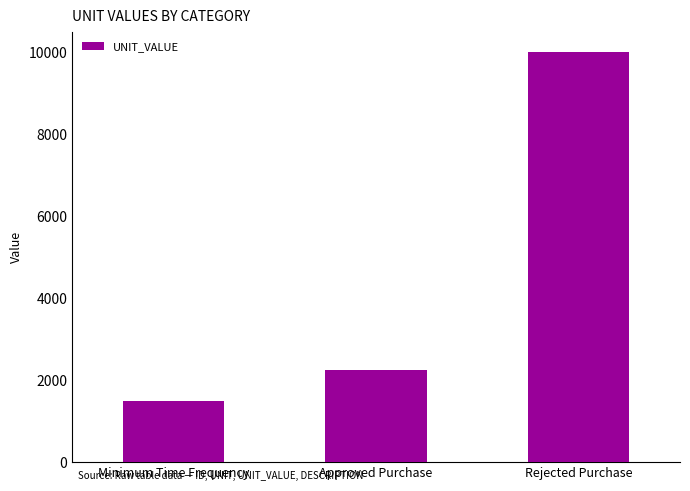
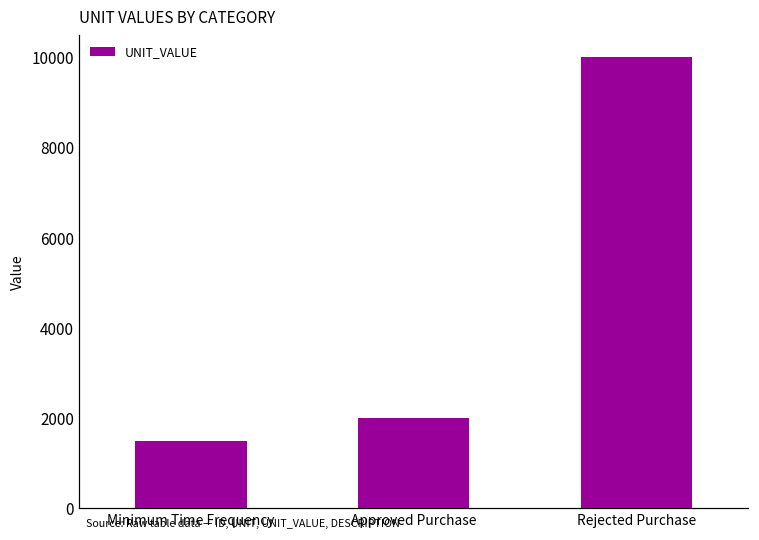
Approved Purchase: 2200 -> 2000
